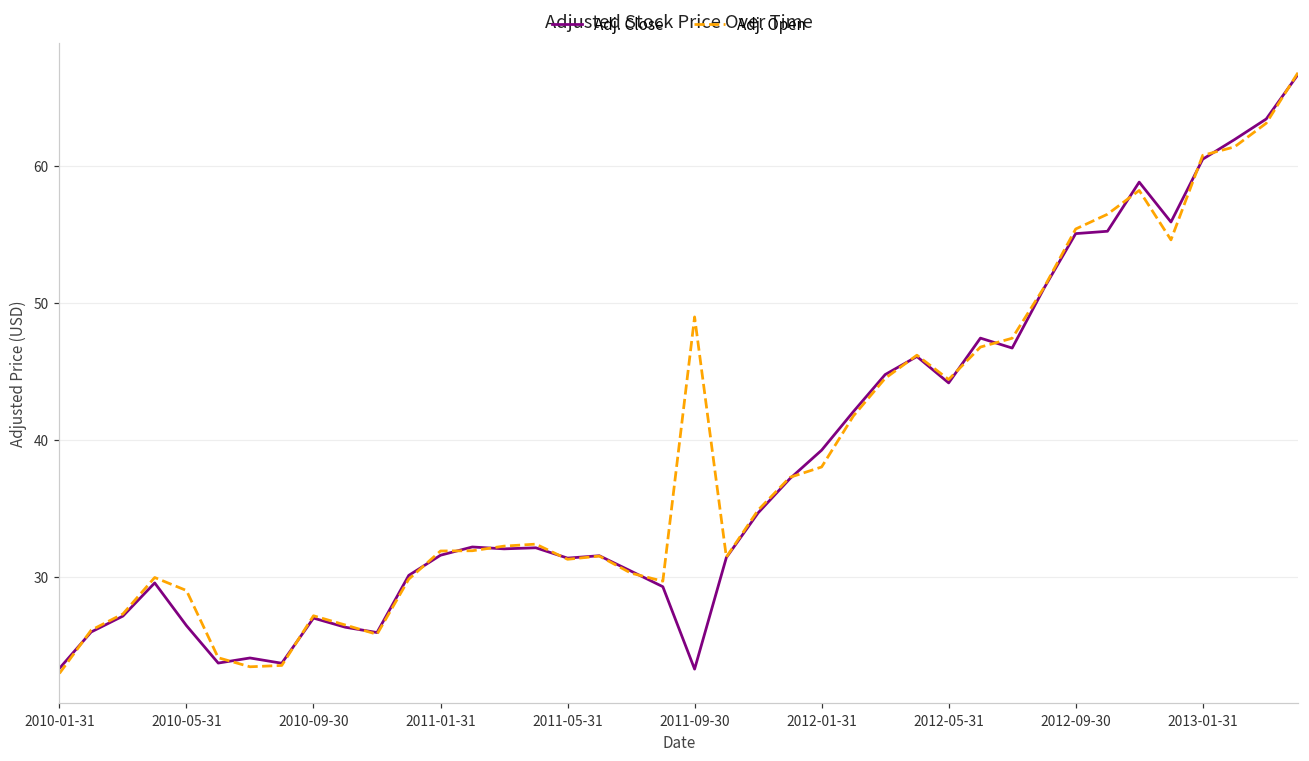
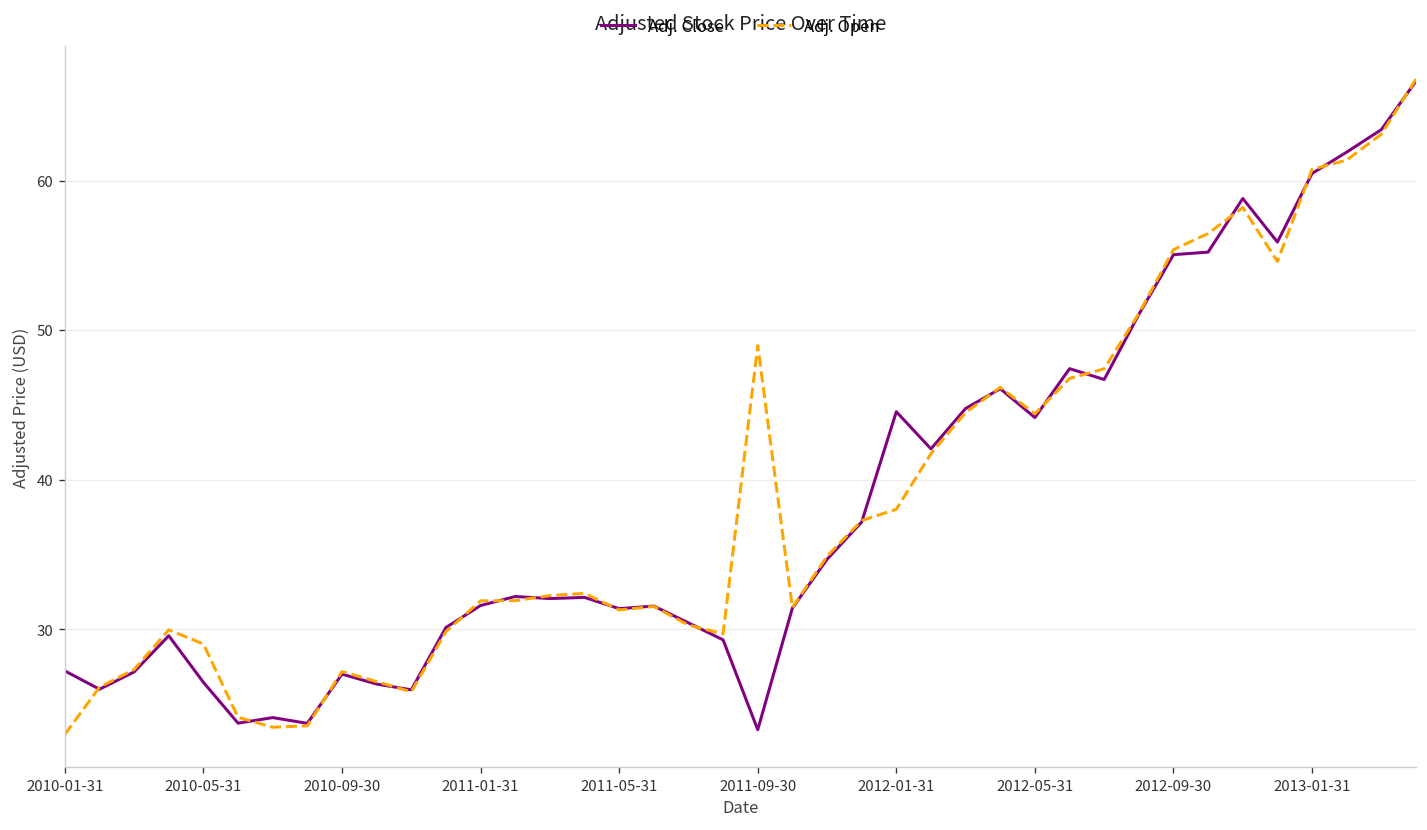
Adj. Close, 2010-01-31: 23.3 -> 27.2
Adj. Close, 2012-01-31: 39.3 -> 44.6
